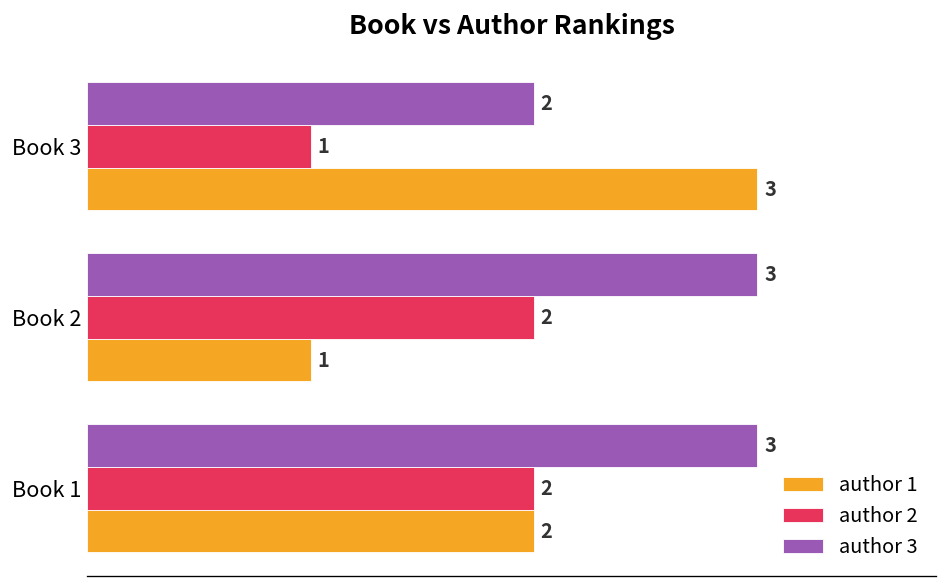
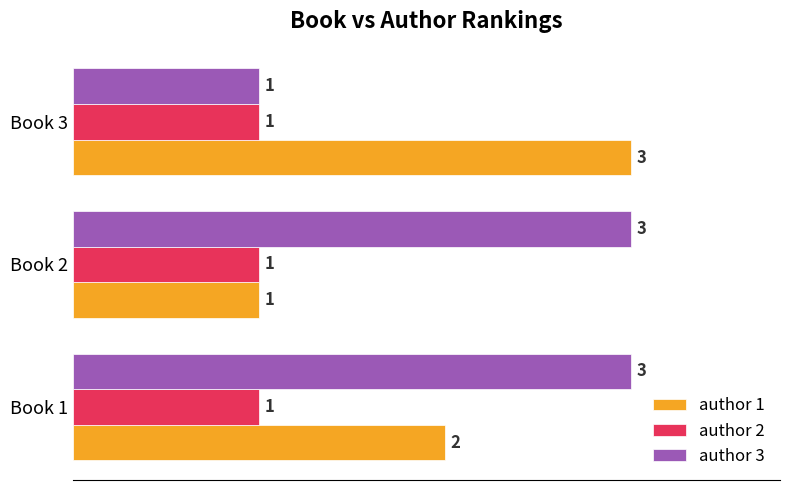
author 3, Book 3: 2 -> 1
author 2, Book 2: 2 -> 1
author 2, Book 1: 2 -> 1
